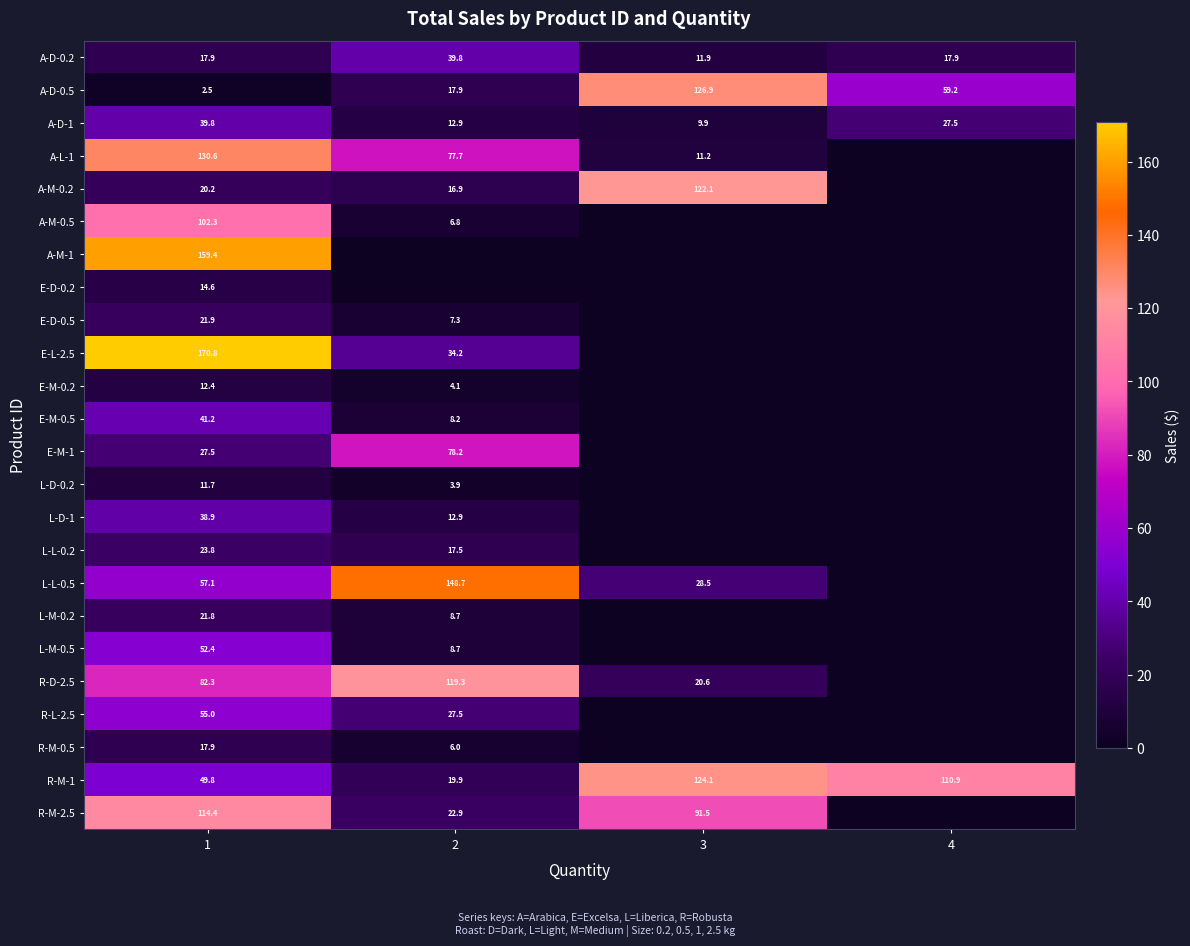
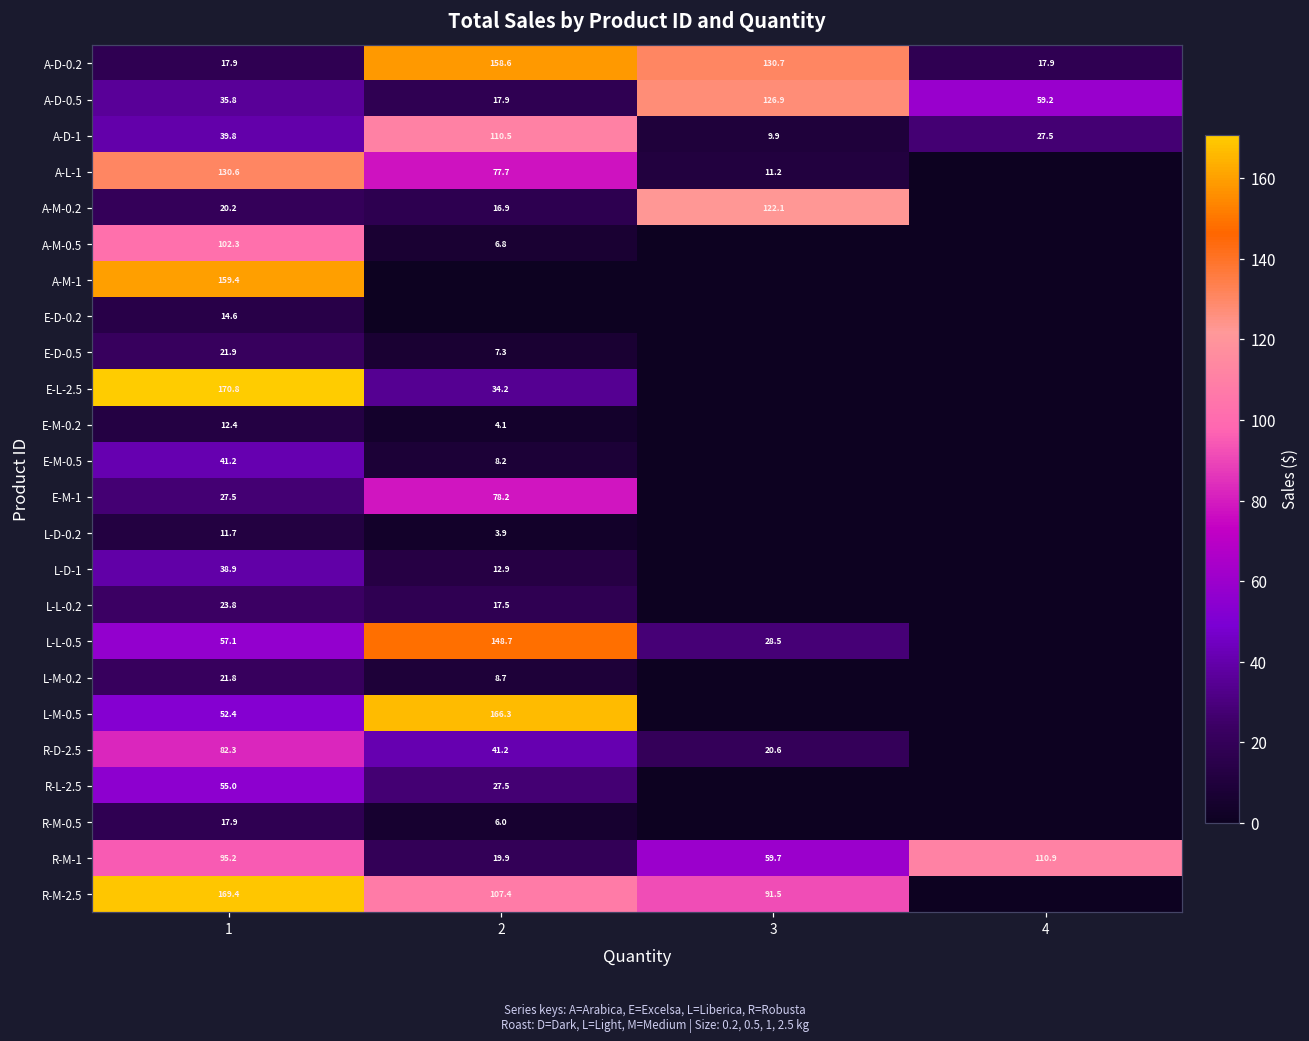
A-D-0.2, 2: 39.8 -> 158.6
A-D-0.2, 3: 11.9 -> 130.7
A-D-0.5, 1: 2.5 -> 35.8
A-D-1, 2: 12.9 -> 110.5
L-M-0.5, 2: 8.7 -> 166.3
R-D-2.5, 2: 119.3 -> 41.2
R-M-1, 1: 49.8 -> 95.2
R-M-1, 3: 124.1 -> 59.7
R-M-2.5, 1: 114.4 -> 169.4
R-M-2.5, 2: 22.9 -> 107.4
